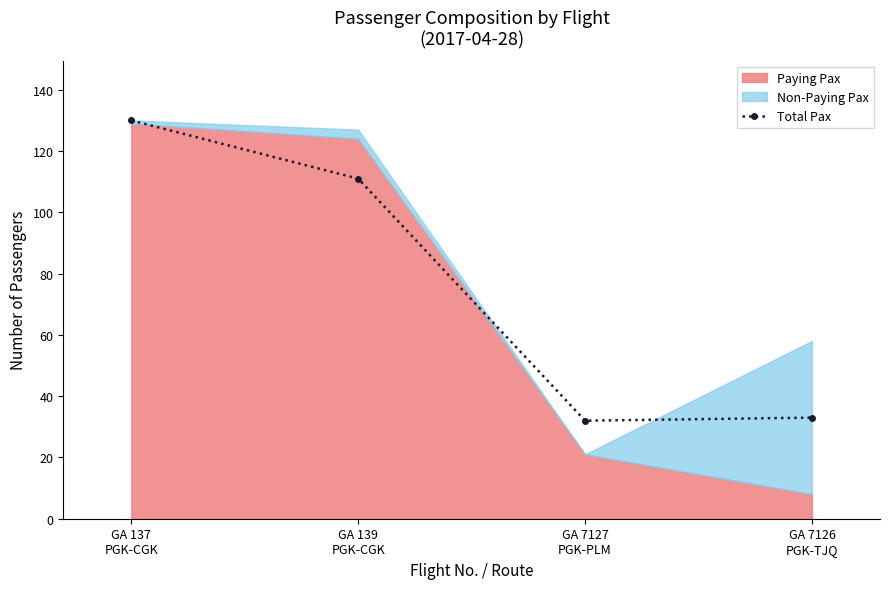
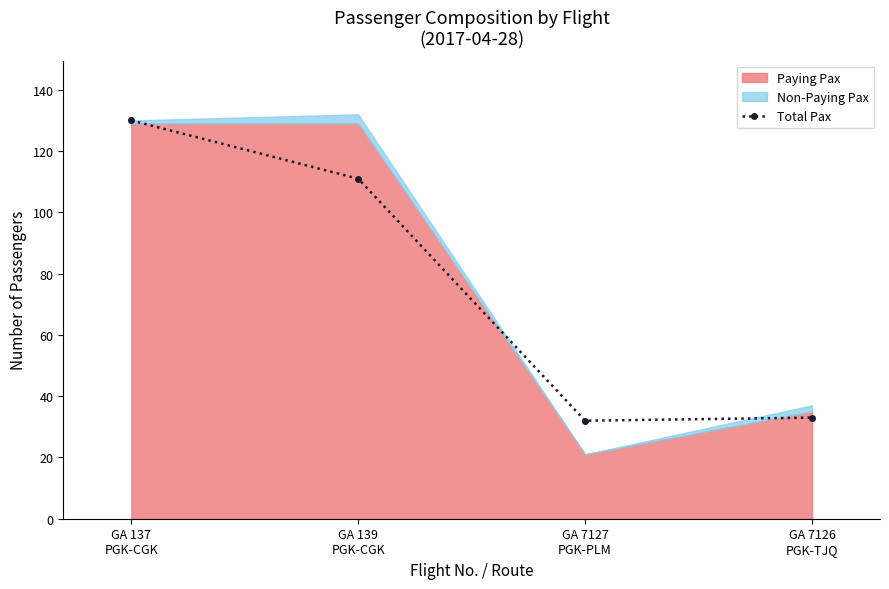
Paying Pax, GA 139 PGK-CGK: 124 -> 129
Paying Pax, GA 7126 PGK-TJQ: 8 -> 35
Non-Paying Pax, GA 7126 PGK-TJQ: 50 -> 2
